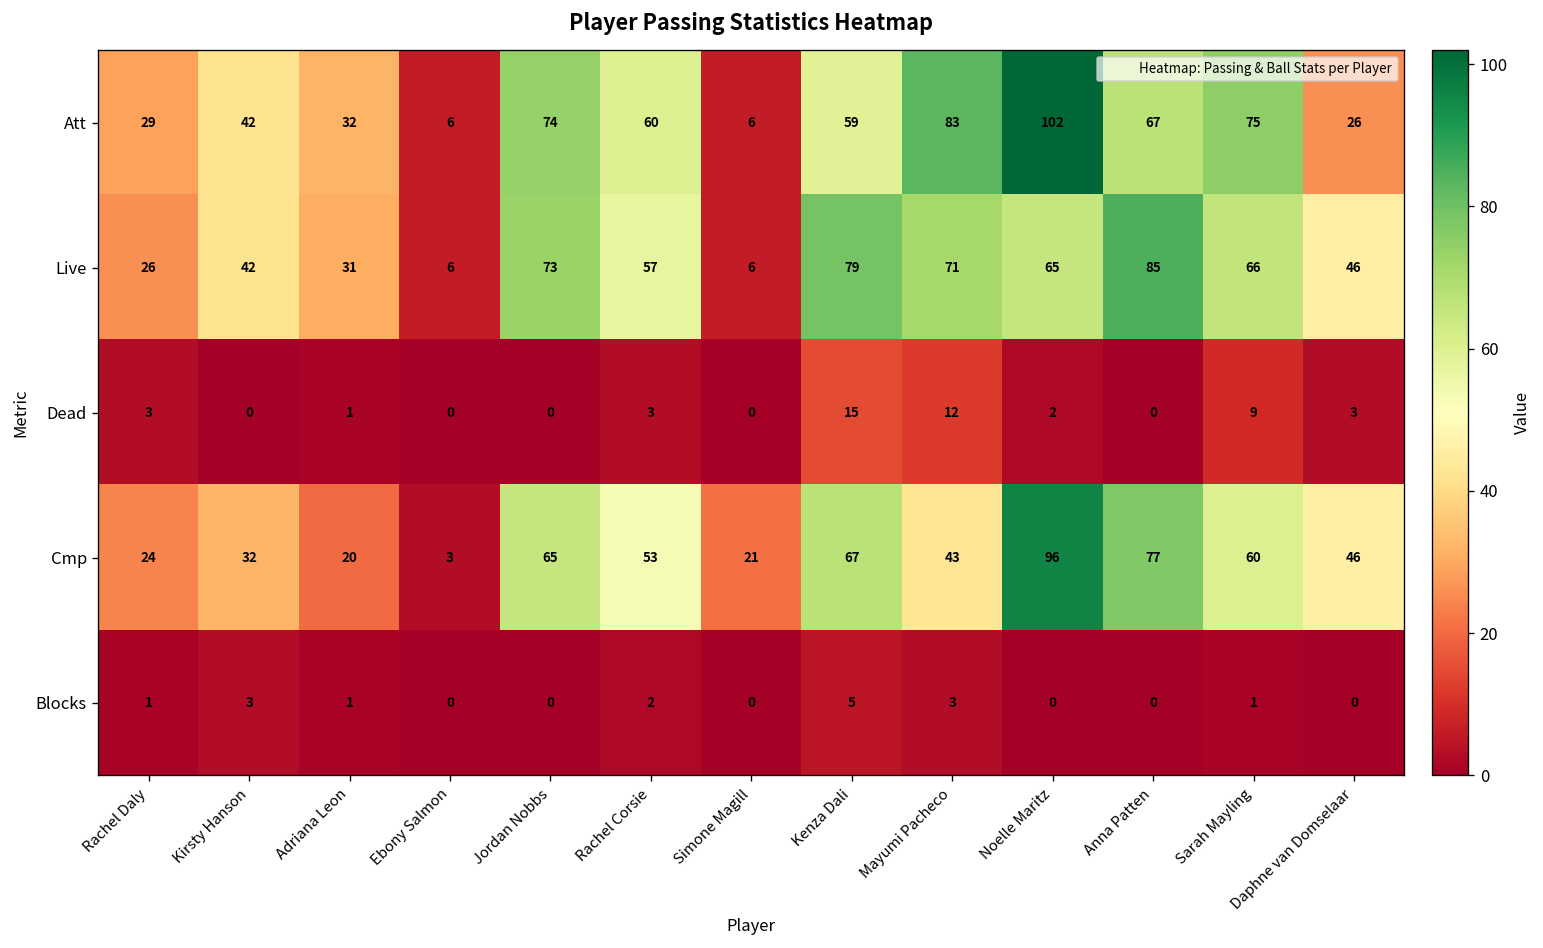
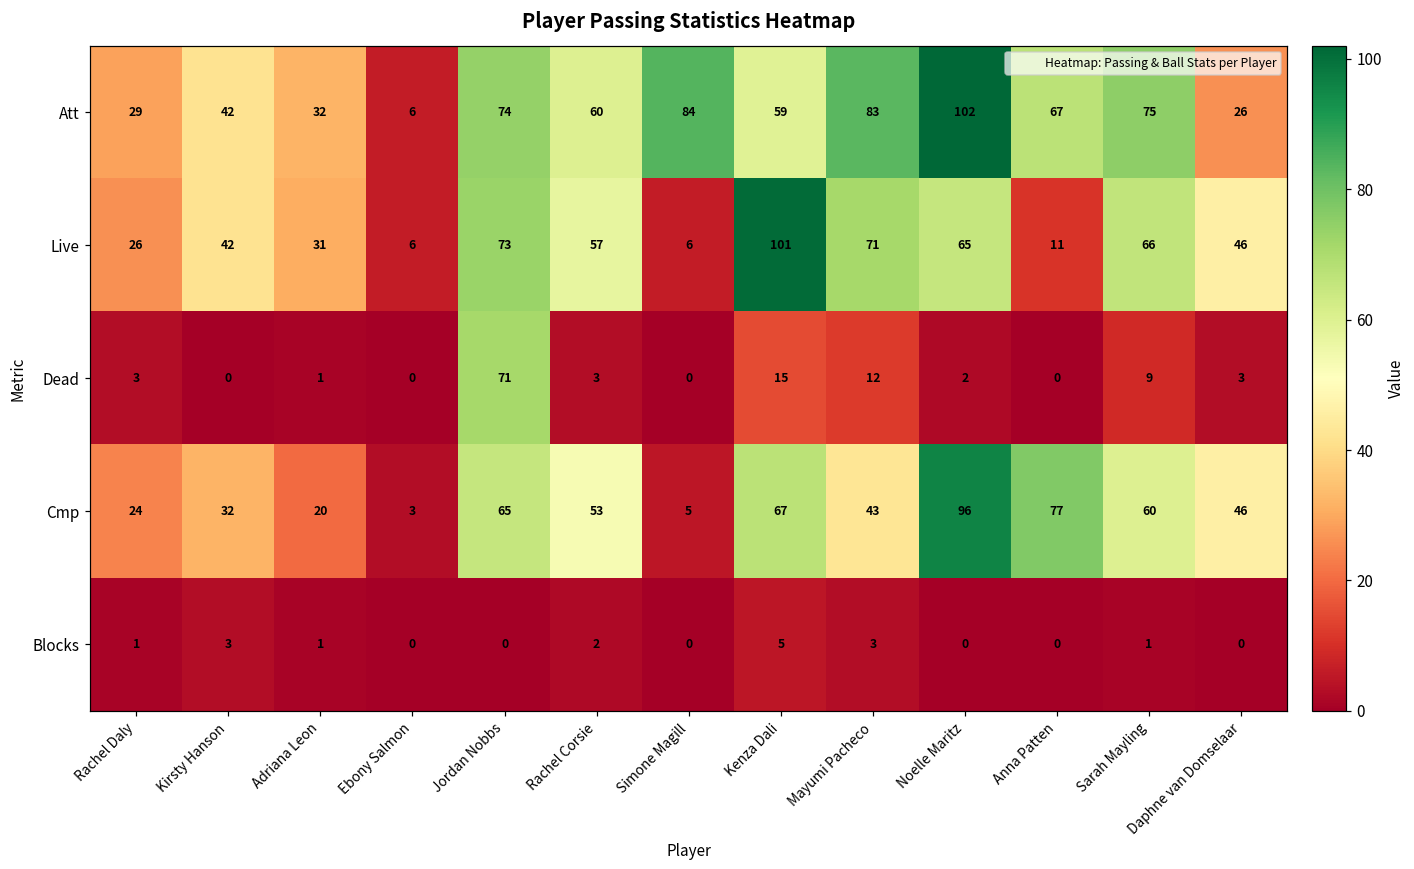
Att, Simone Magill: 6 -> 84
Live, Kenza Dali: 79 -> 101
Live, Anna Patten: 85 -> 11
Dead, Jordan Nobbs: 0 -> 71
Cmp, Simone Magill: 21 -> 5
